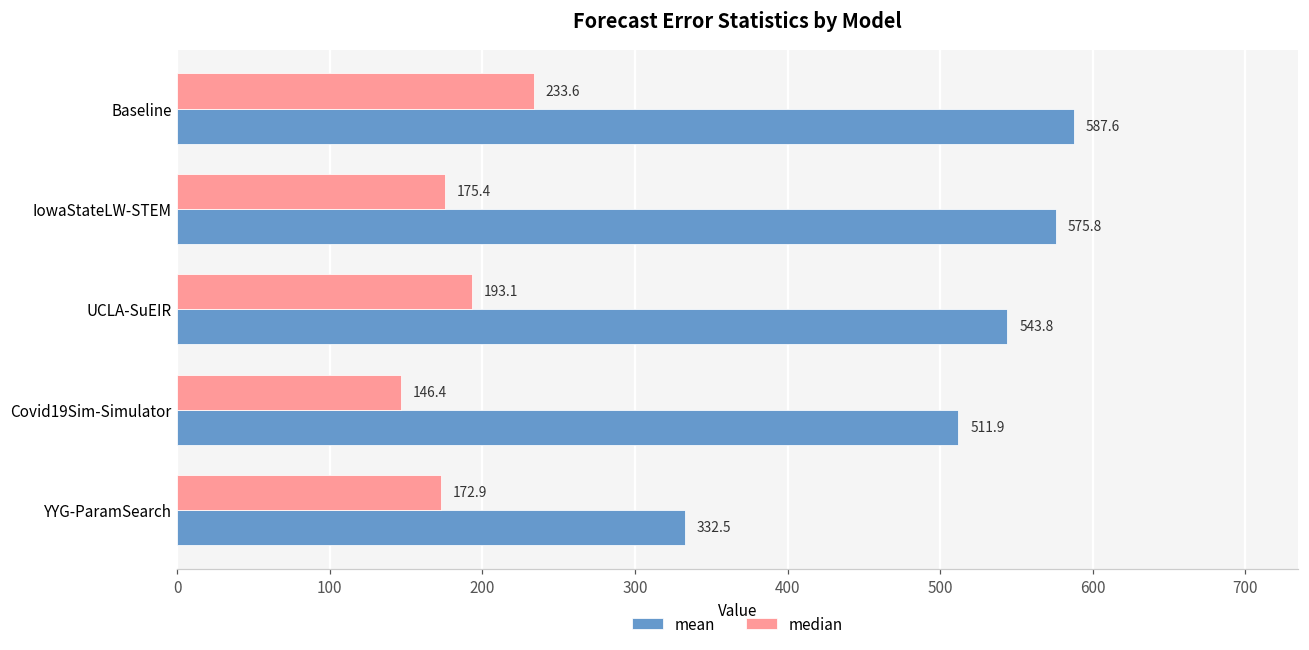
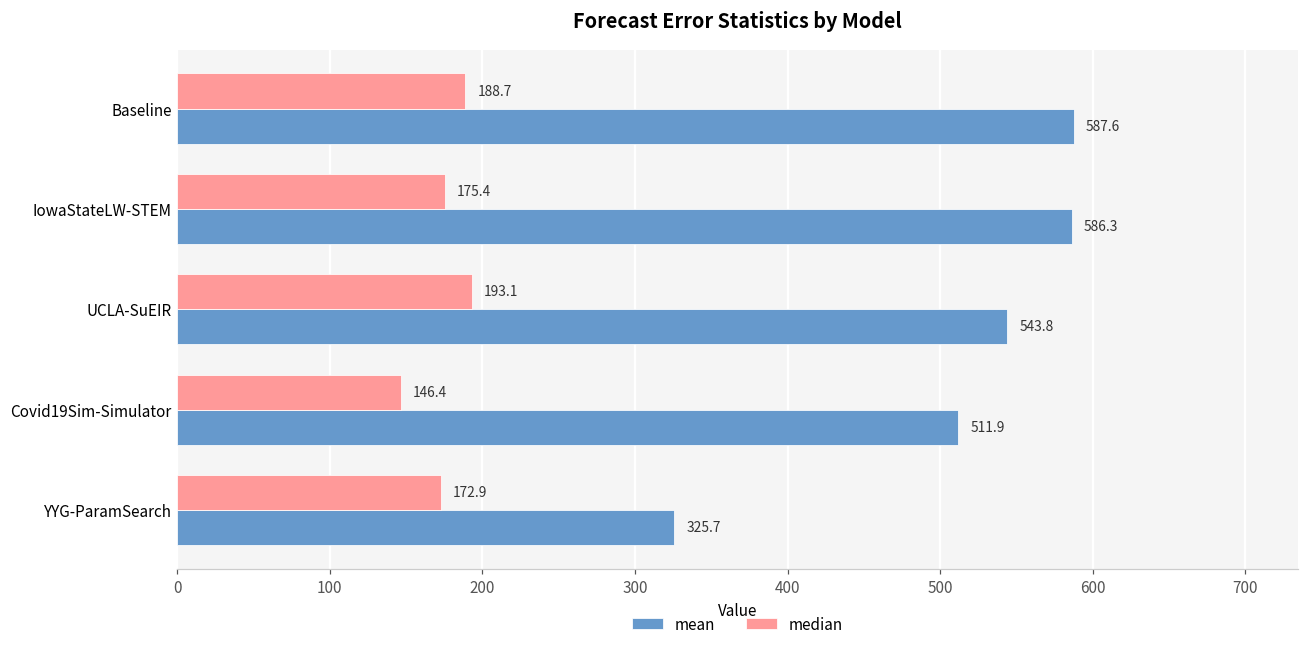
median, Baseline: 233.6 -> 188.7
mean, IowaStateLW-STEM: 575.8 -> 586.3
mean, YYG-ParamSearch: 332.5 -> 325.7
